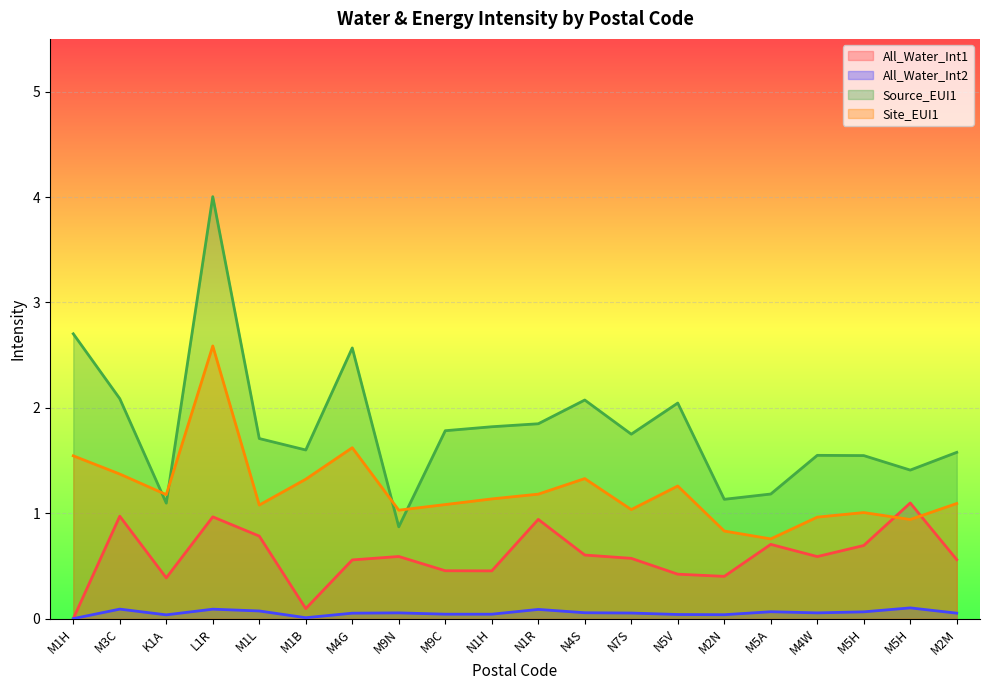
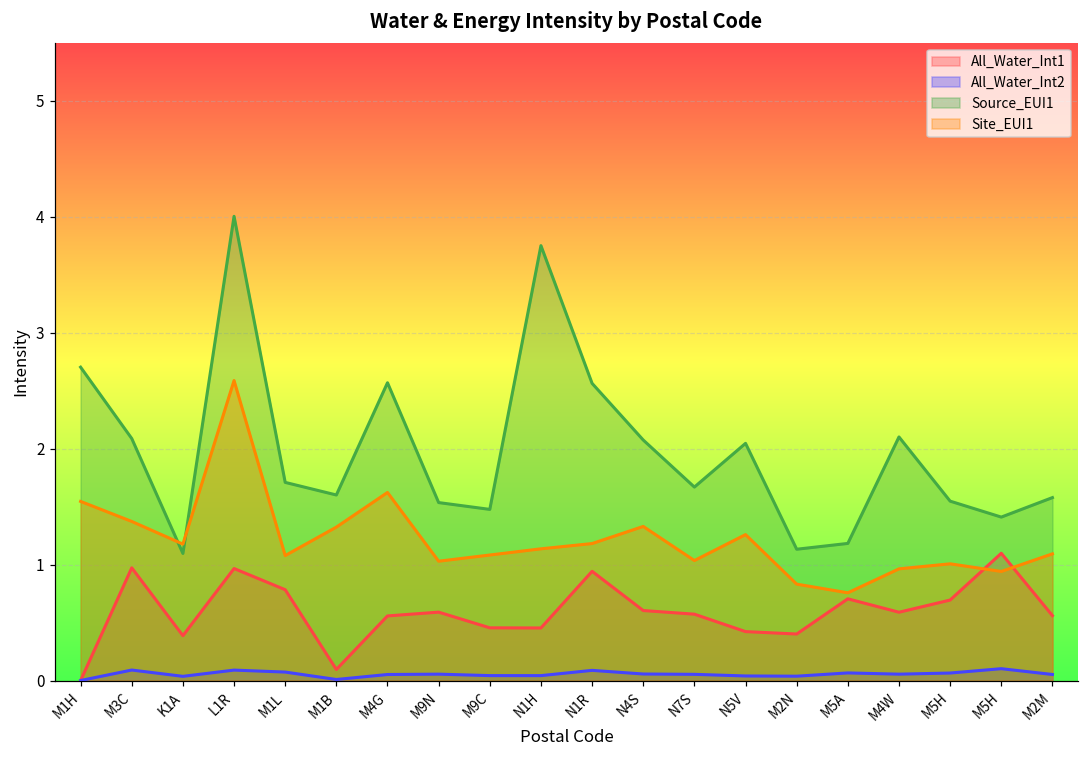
Source_EUI1, M9N: 0.87 -> 1.53
Source_EUI1, M9C: 1.78 -> 1.48
Source_EUI1, N1H: 1.82 -> 3.75
Source_EUI1, N1R: 1.85 -> 2.56
Source_EUI1, N7S: 1.75 -> 1.67
Source_EUI1, M4W: 1.55 -> 2.10
